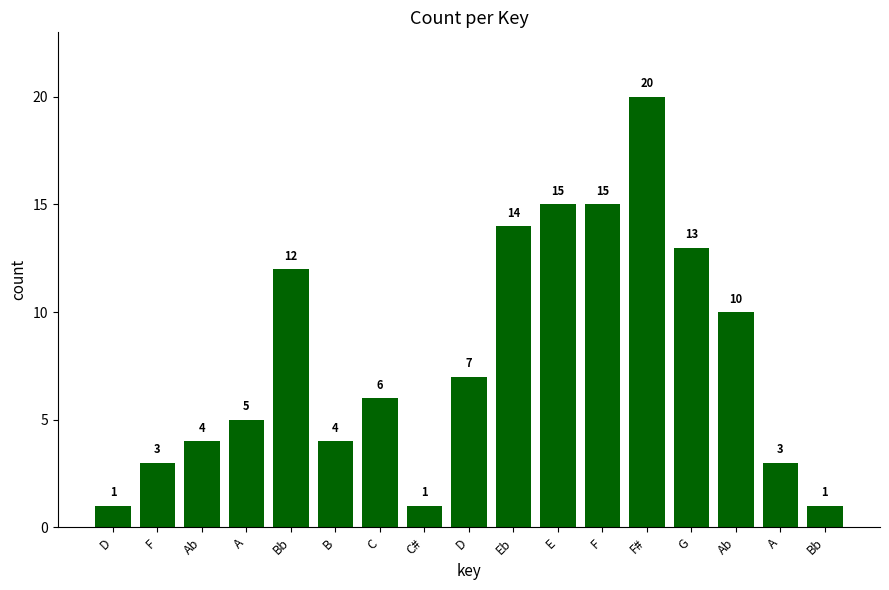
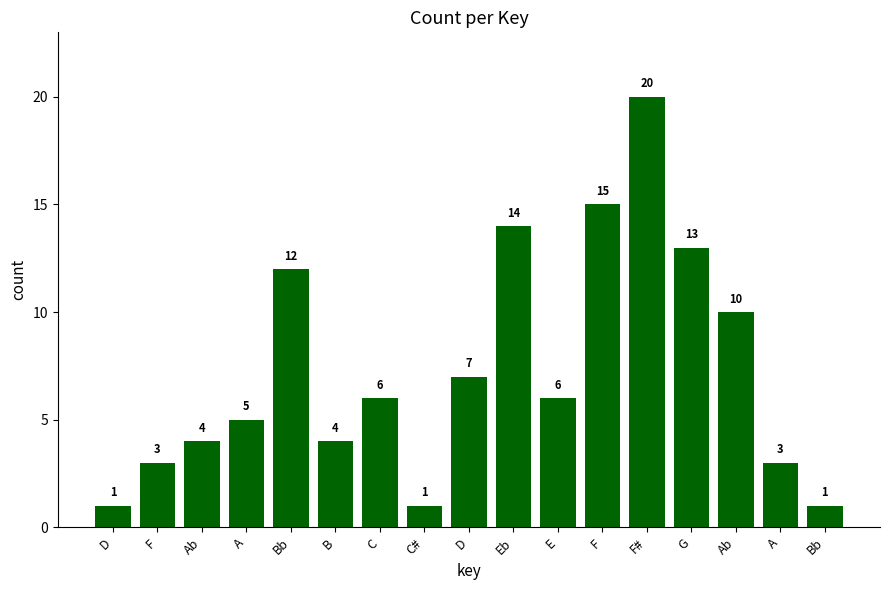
E: 15 -> 6
